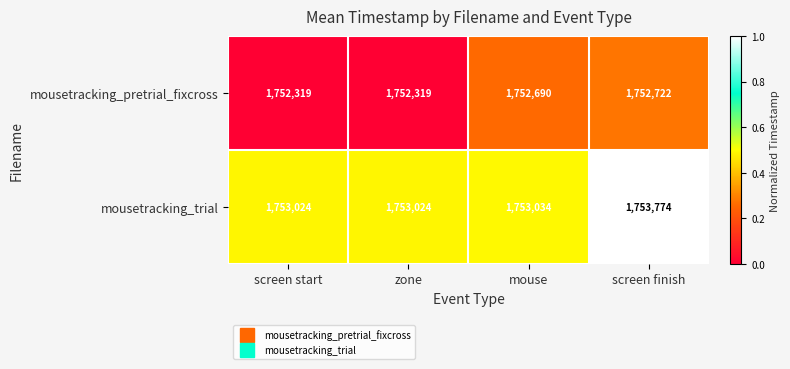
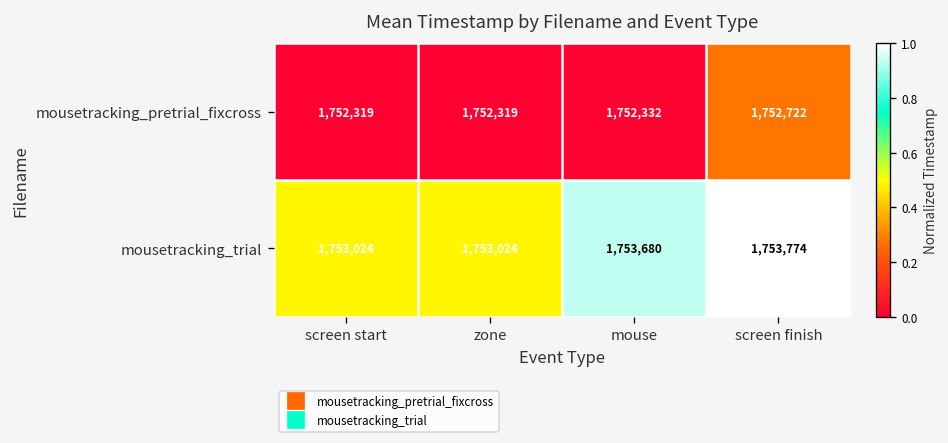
mousetracking_pretrial_fixcross, mouse: 1,752,690 -> 1,752,332
mousetracking_trial, mouse: 1,753,034 -> 1,753,680
